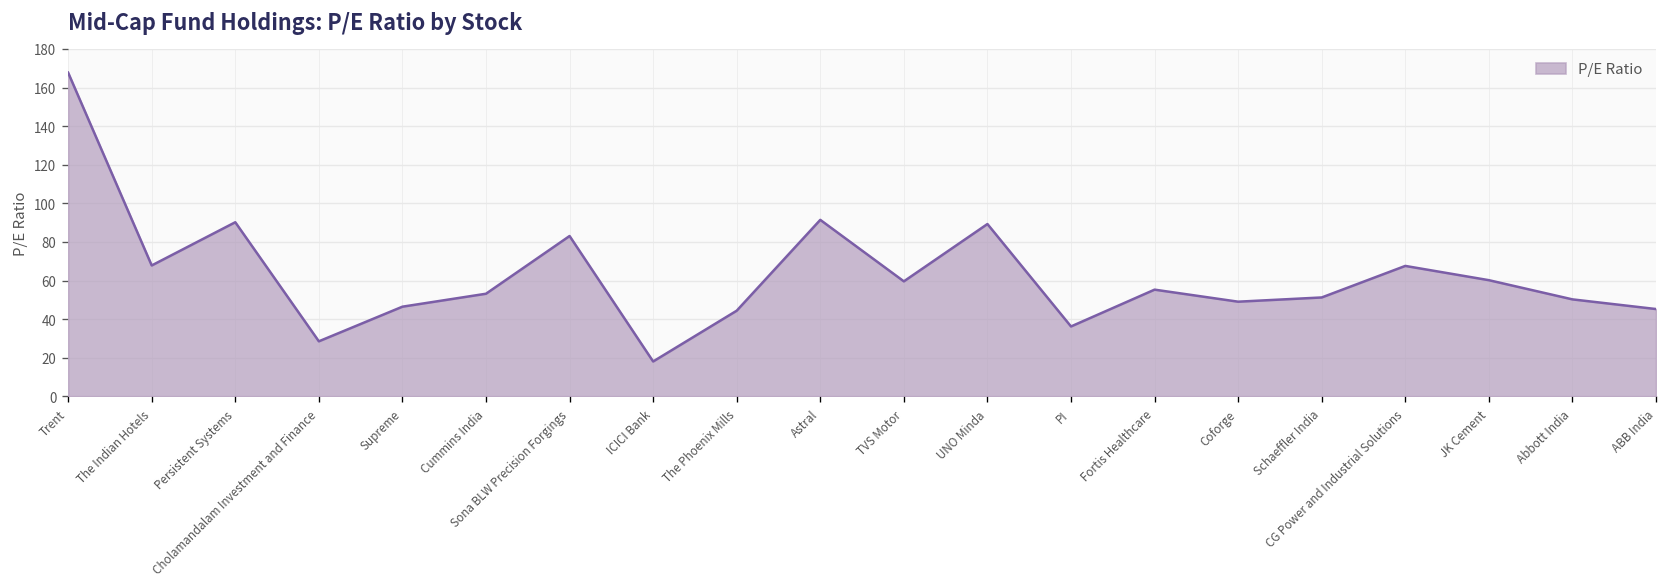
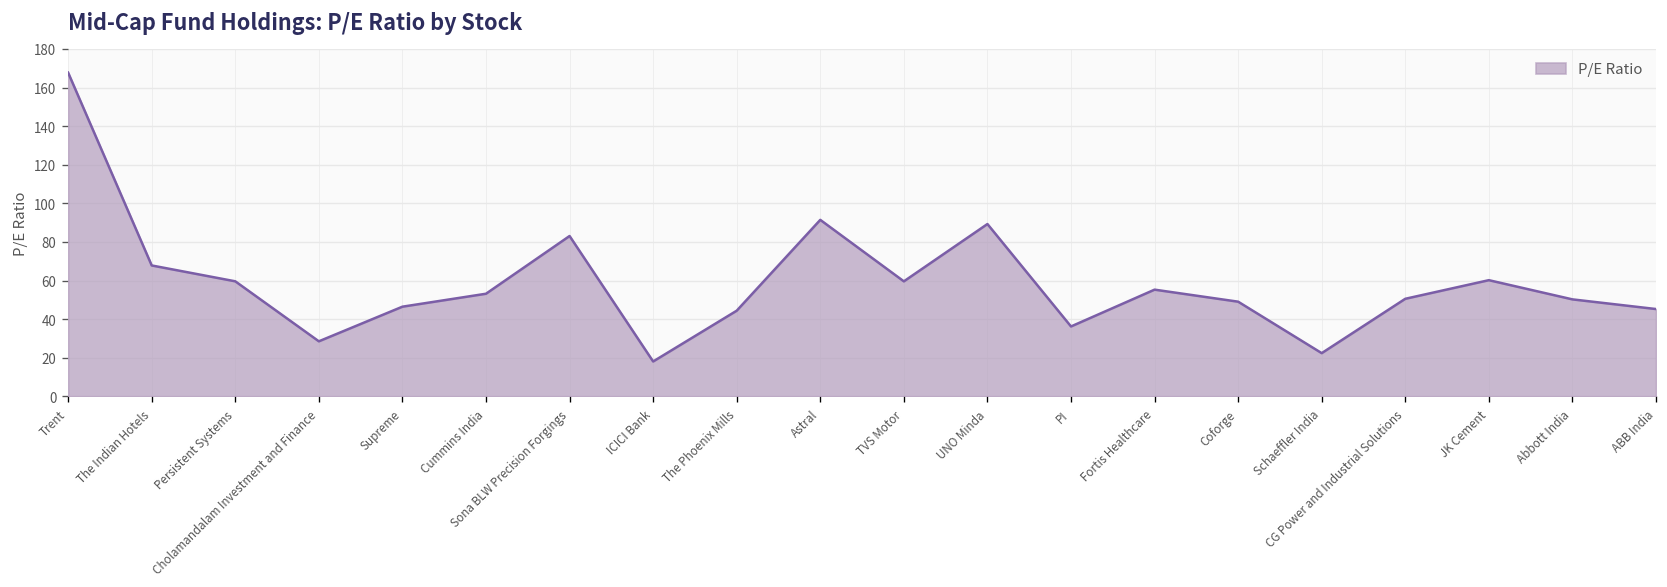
Persistent Systems: 90 -> 60
Schaeffler India: 51 -> 22
CG Power and Industrial Solutions: 68 -> 51
